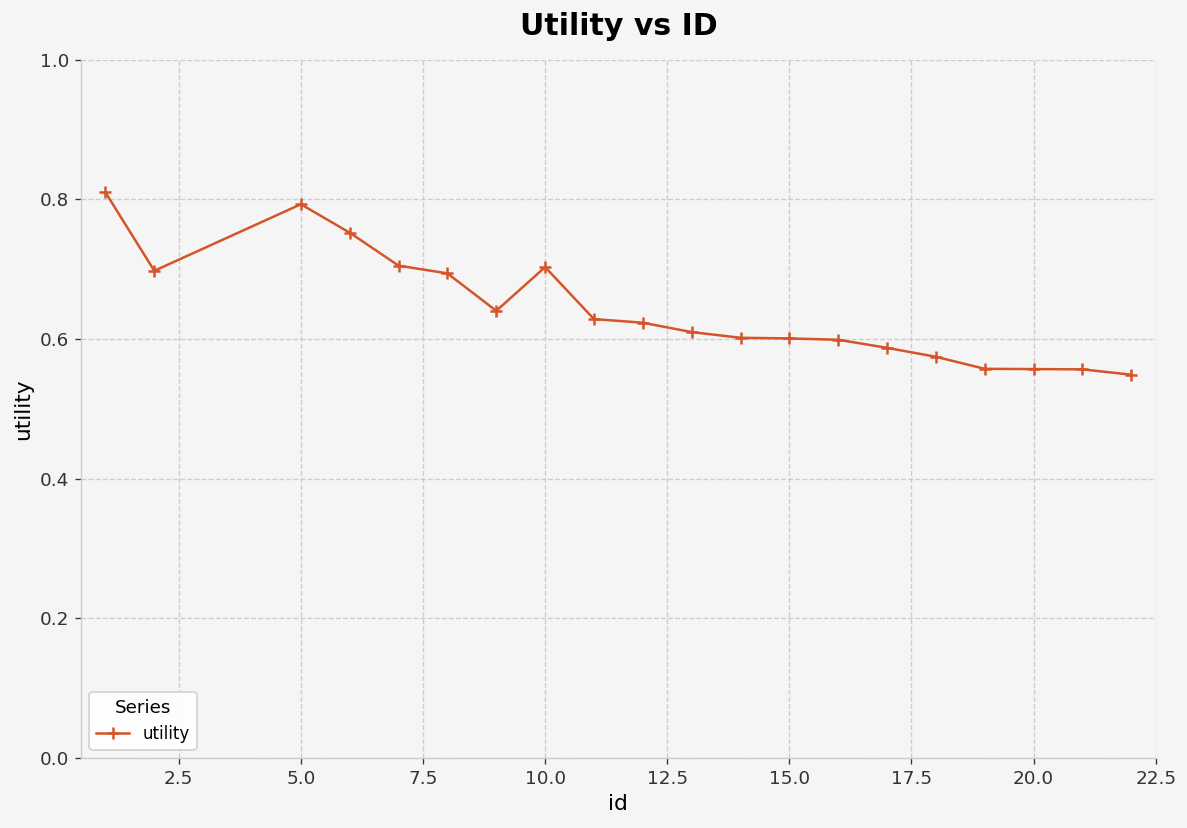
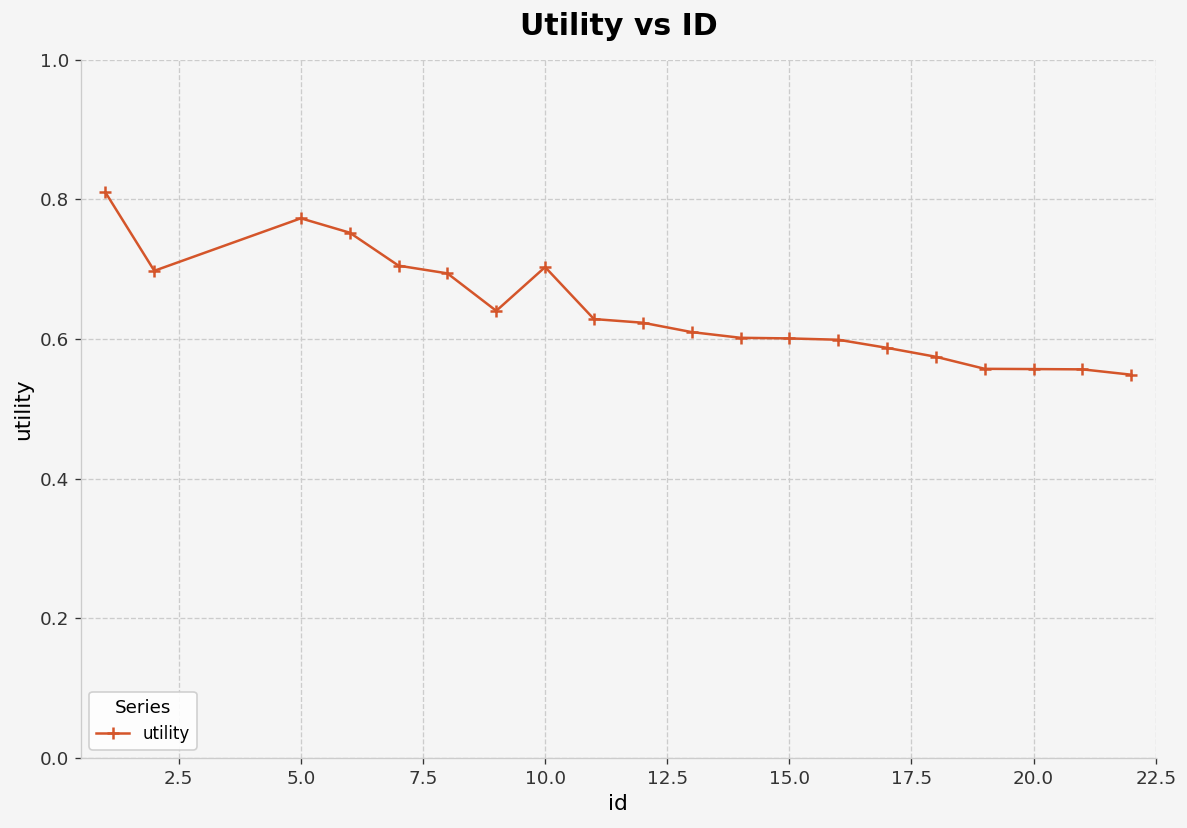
5.0: 0.79 -> 0.77
